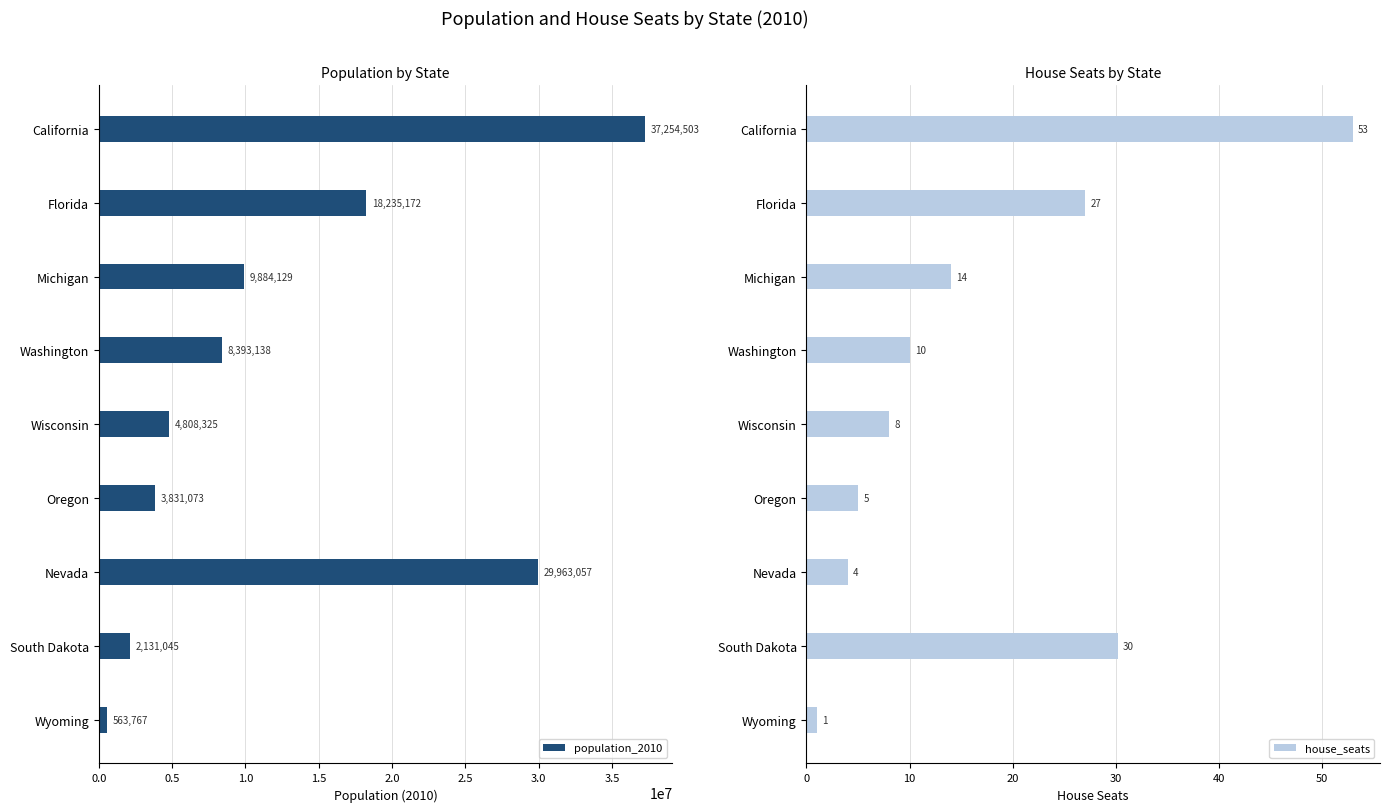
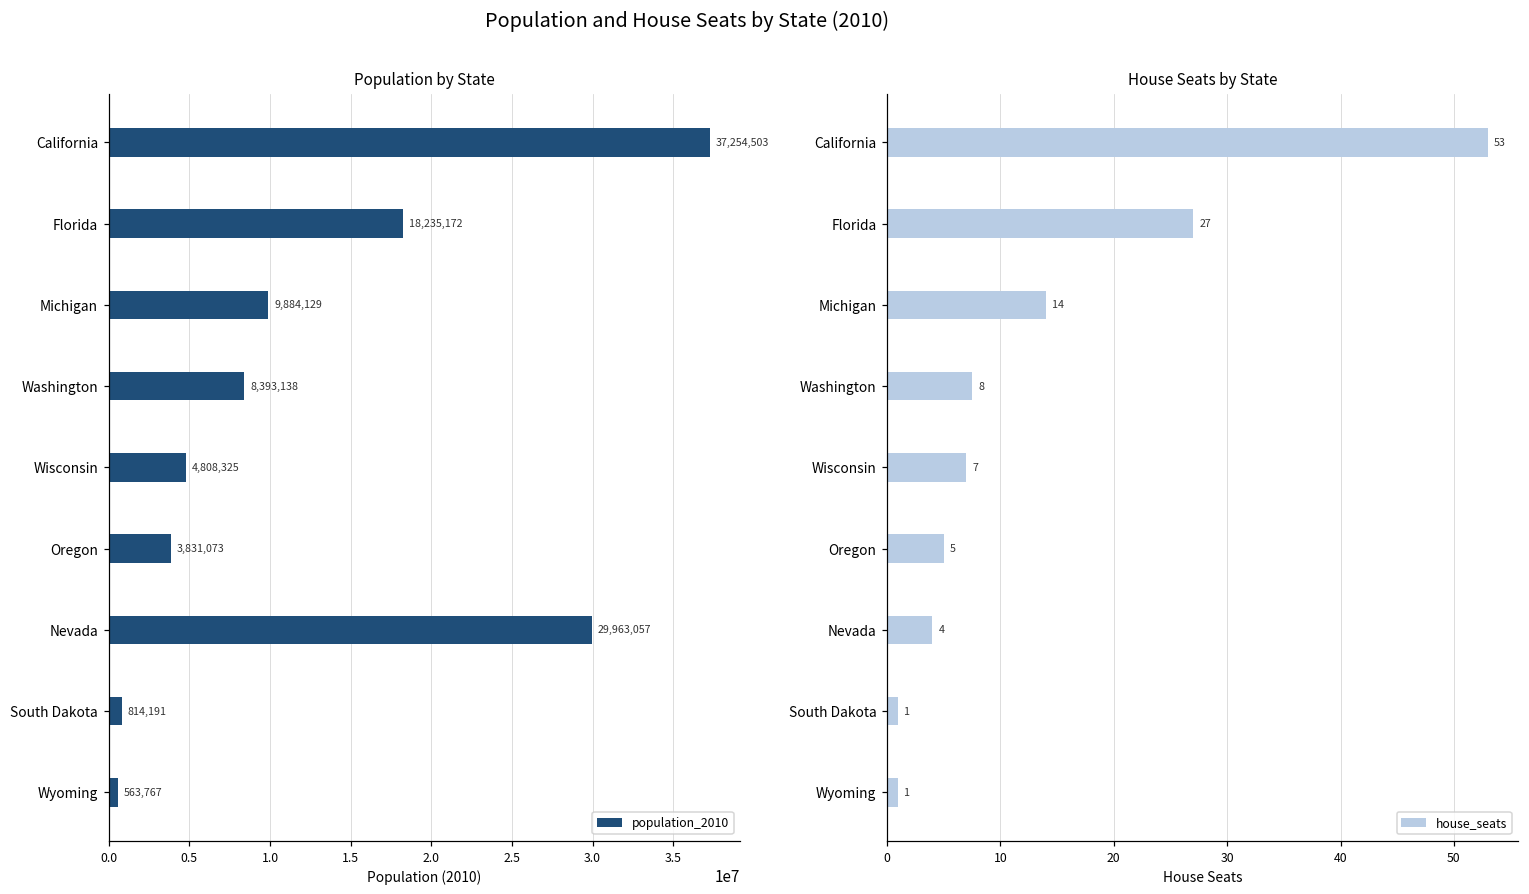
Population by State, South Dakota: 2,131,045 -> 814,191
House Seats by State, Washington: 10 -> 8
House Seats by State, Wisconsin: 8 -> 7
House Seats by State, South Dakota: 30 -> 1
